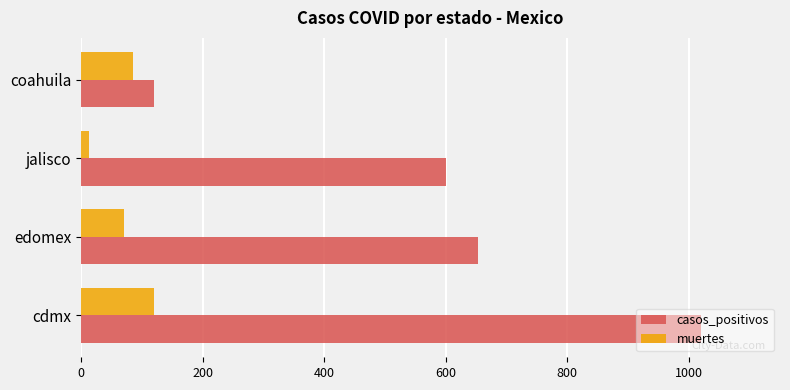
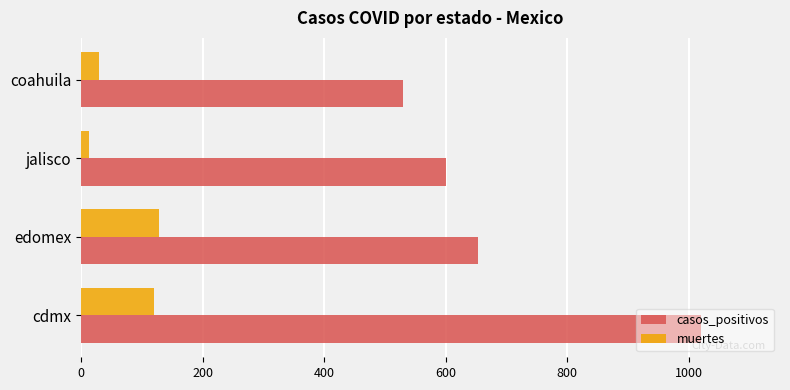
muertes, coahuila: 90 -> 30
casos_positivos, coahuila: 120 -> 530
muertes, edomex: 70 -> 130
